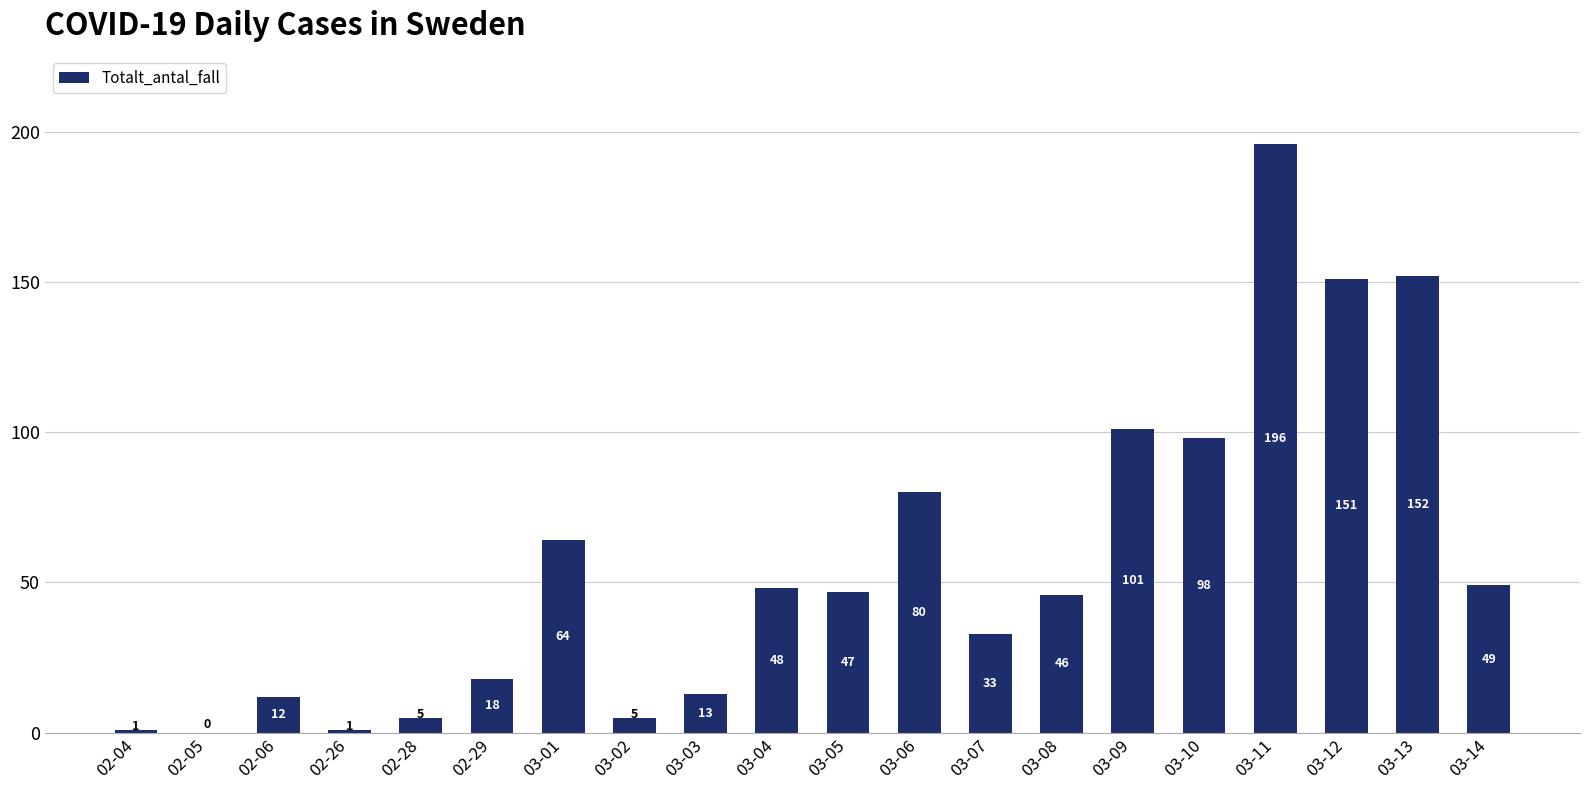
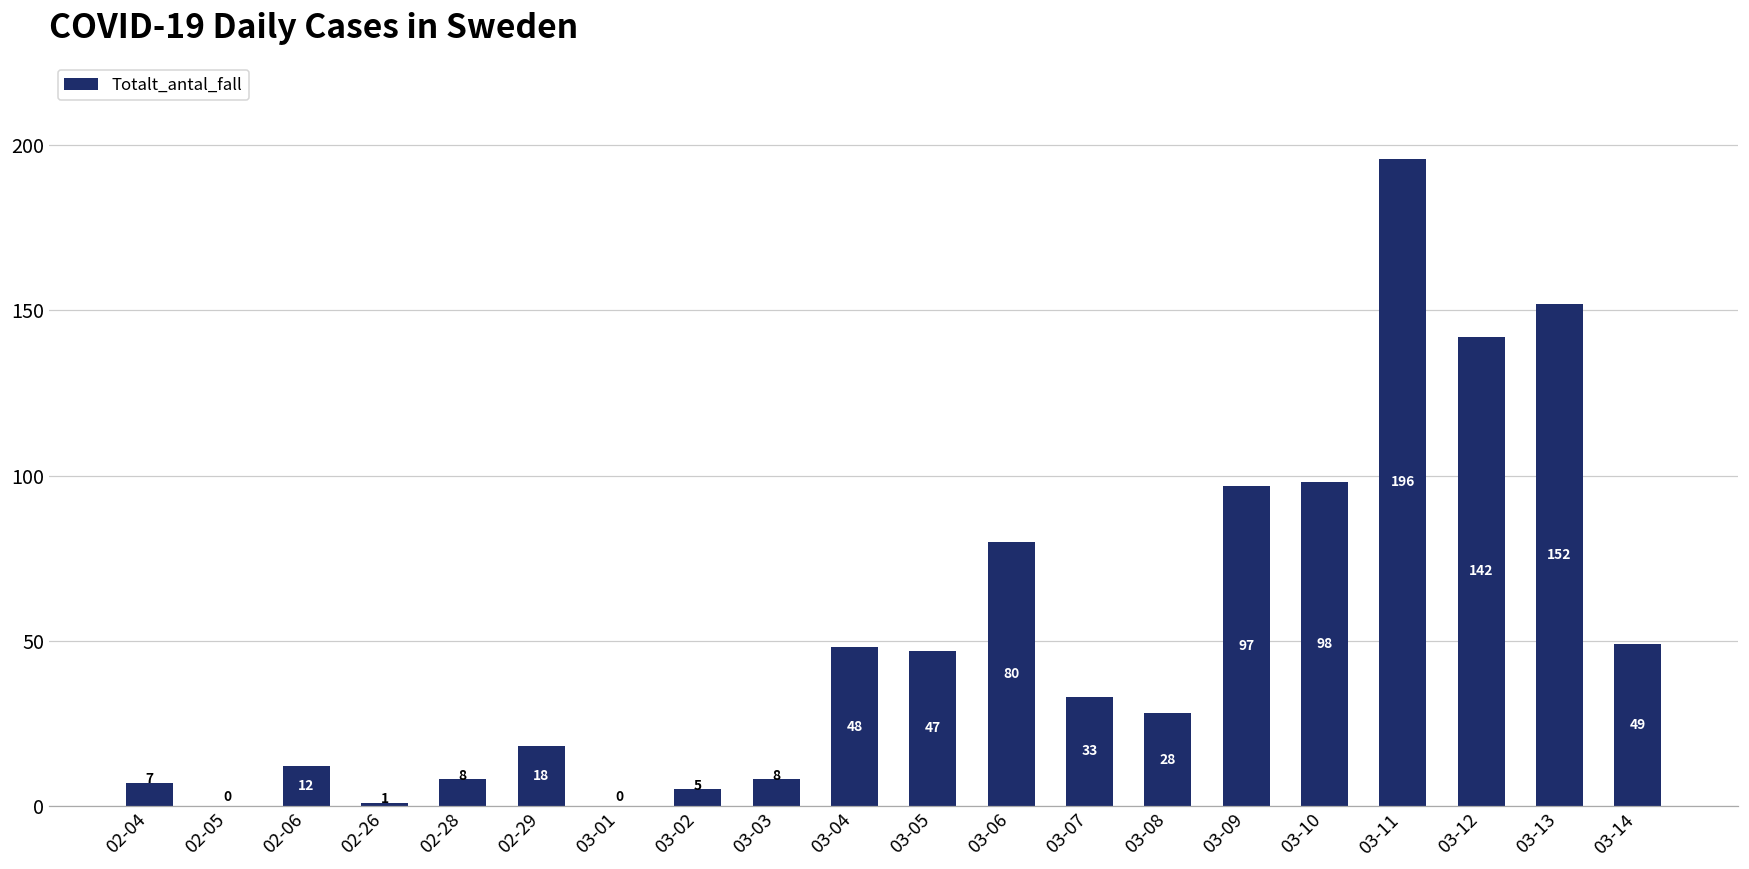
02-04: 1 -> 7
02-28: 5 -> 8
03-01: 64 -> 0
03-03: 13 -> 8
03-08: 46 -> 28
03-09: 101 -> 97
03-12: 151 -> 142
